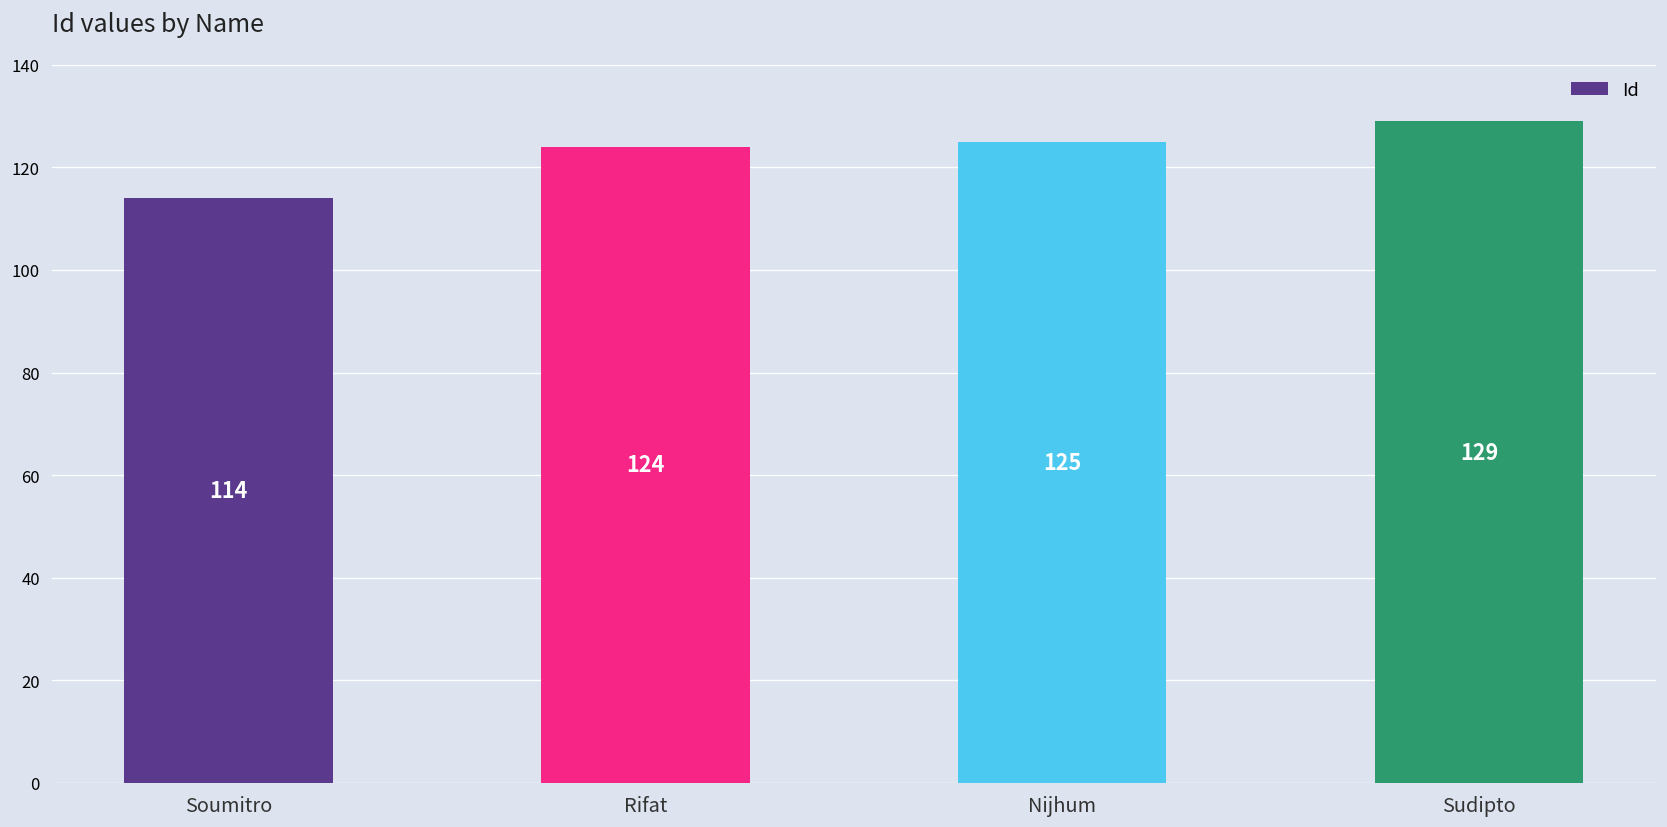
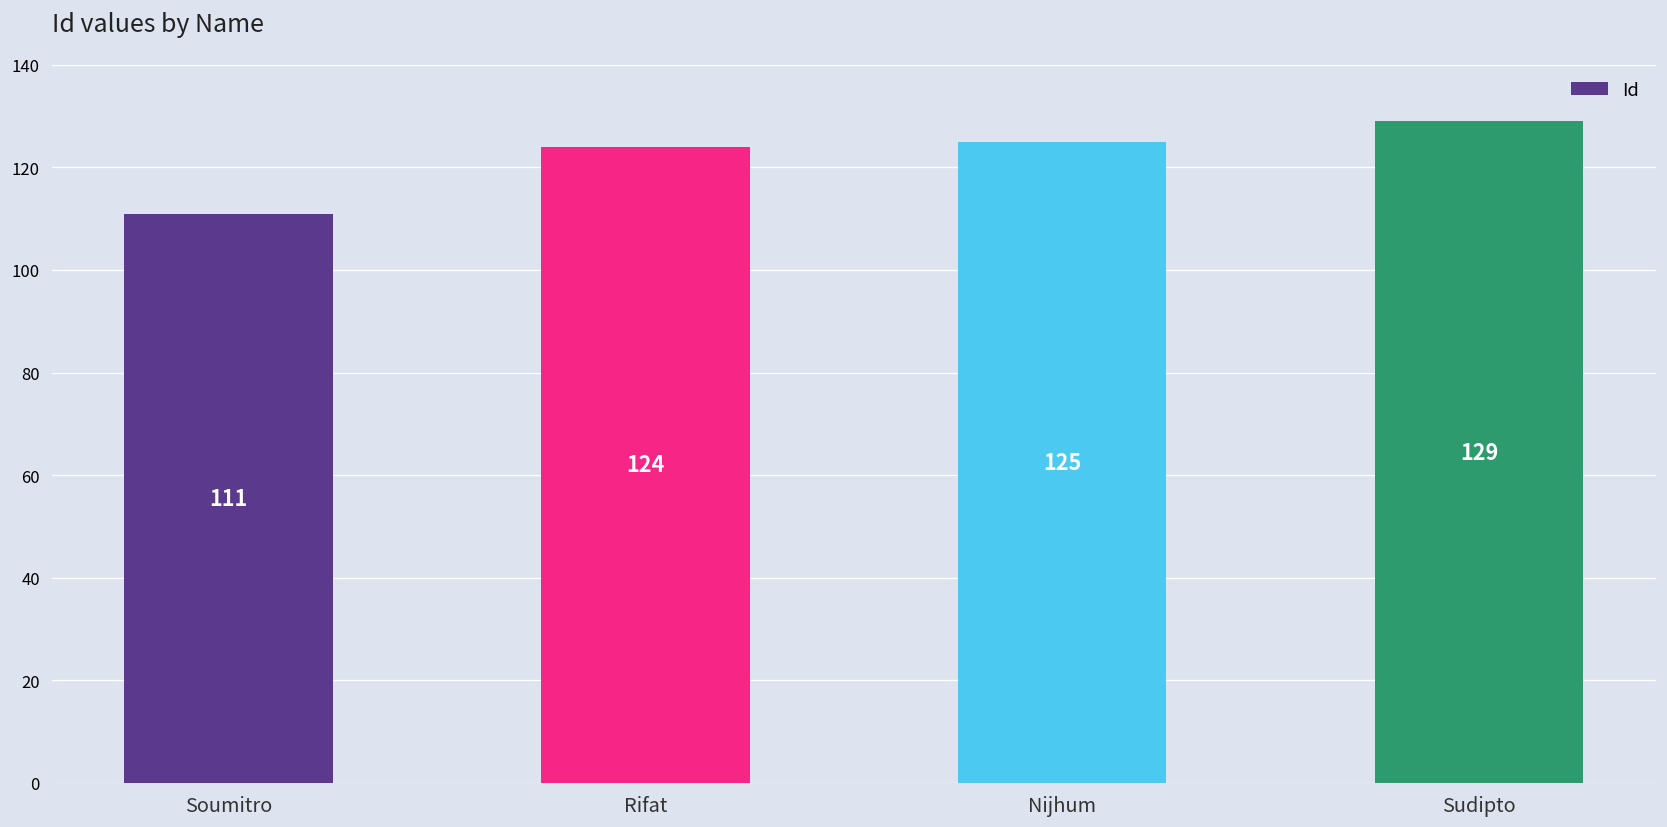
Soumitro: 114 -> 111
